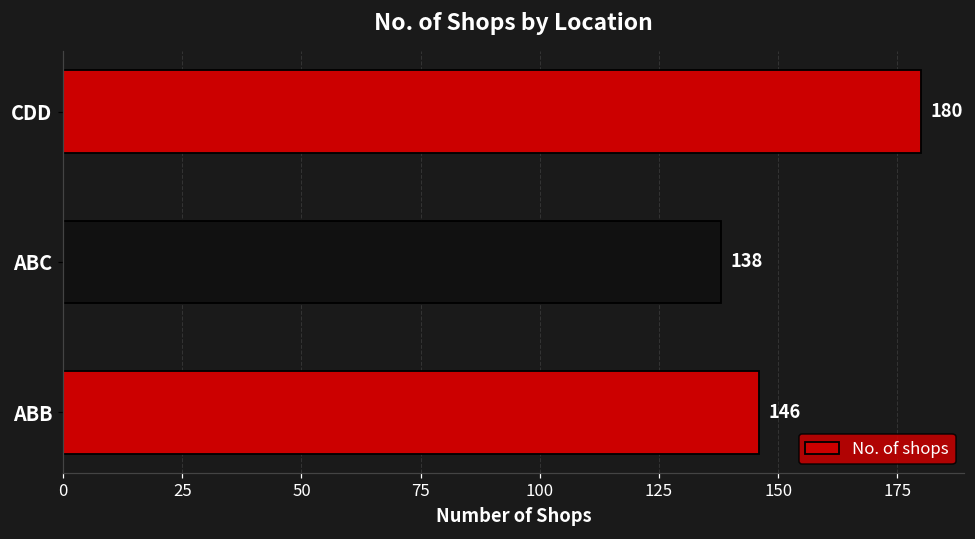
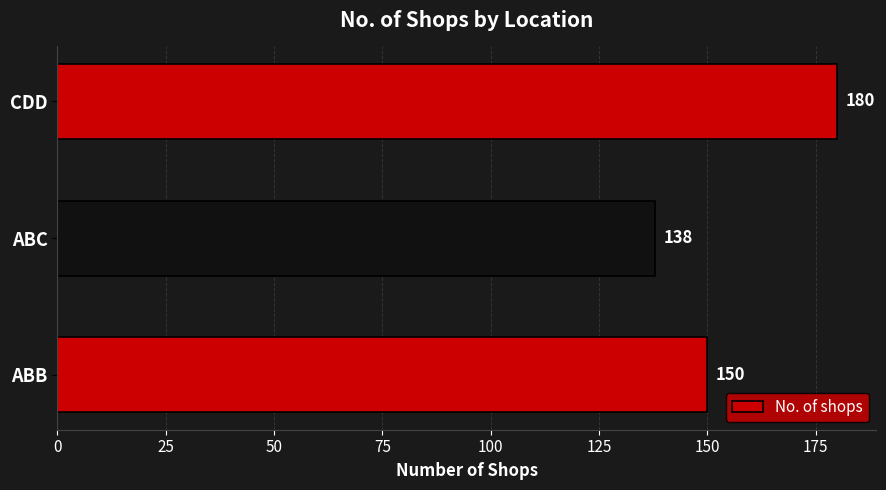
ABB: 146 -> 150
